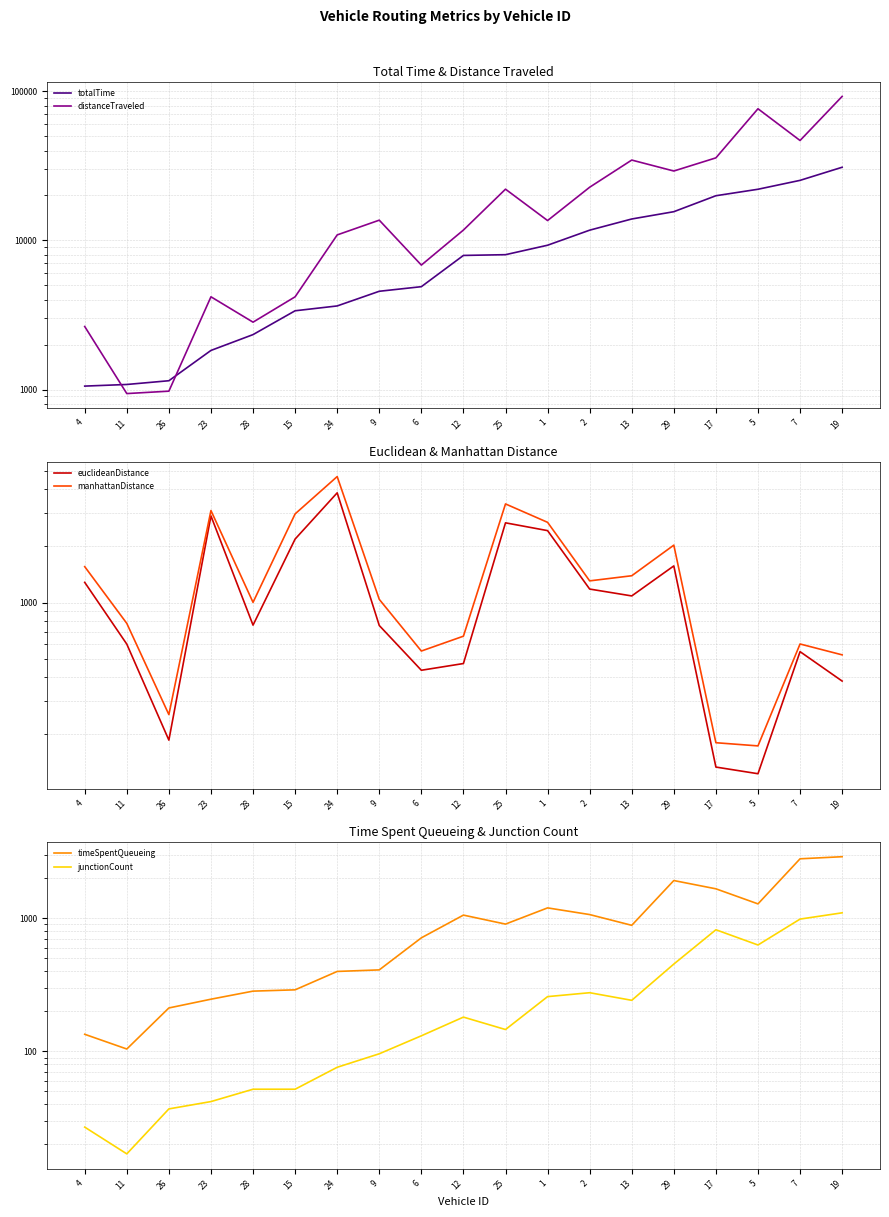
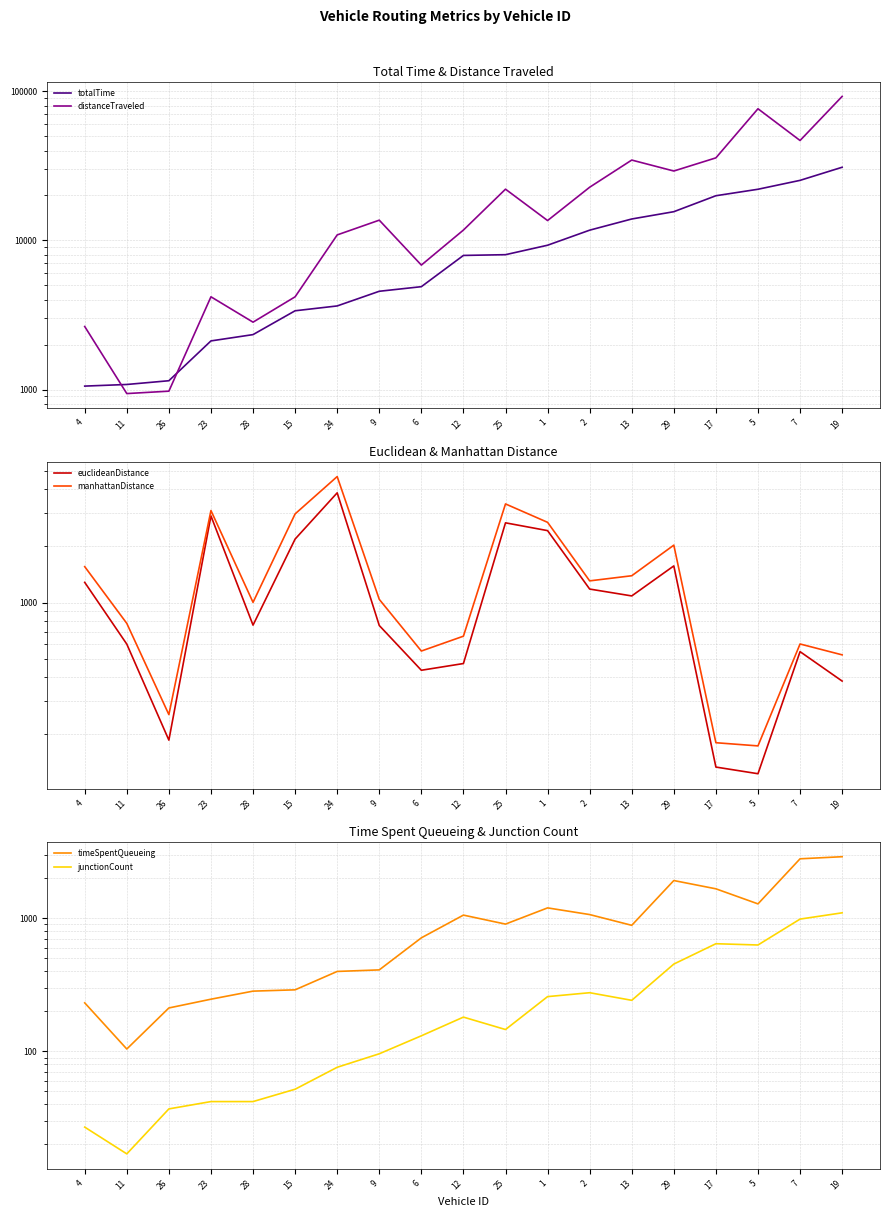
Total Time & Distance Traveled, totalTime, 23: 1800 -> 2100
Time Spent Queueing & Junction Count, timeSpentQueueing, 4: 130 -> 230
Time Spent Queueing & Junction Count, junctionCount, 28: 52 -> 42
Time Spent Queueing & Junction Count, junctionCount, 17: 800 -> 600
